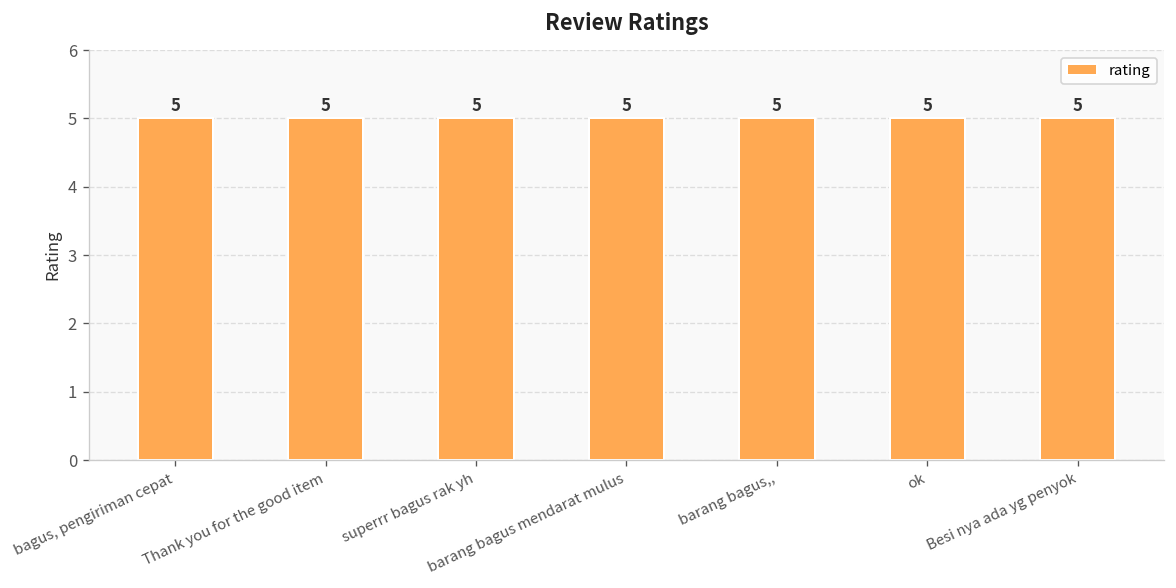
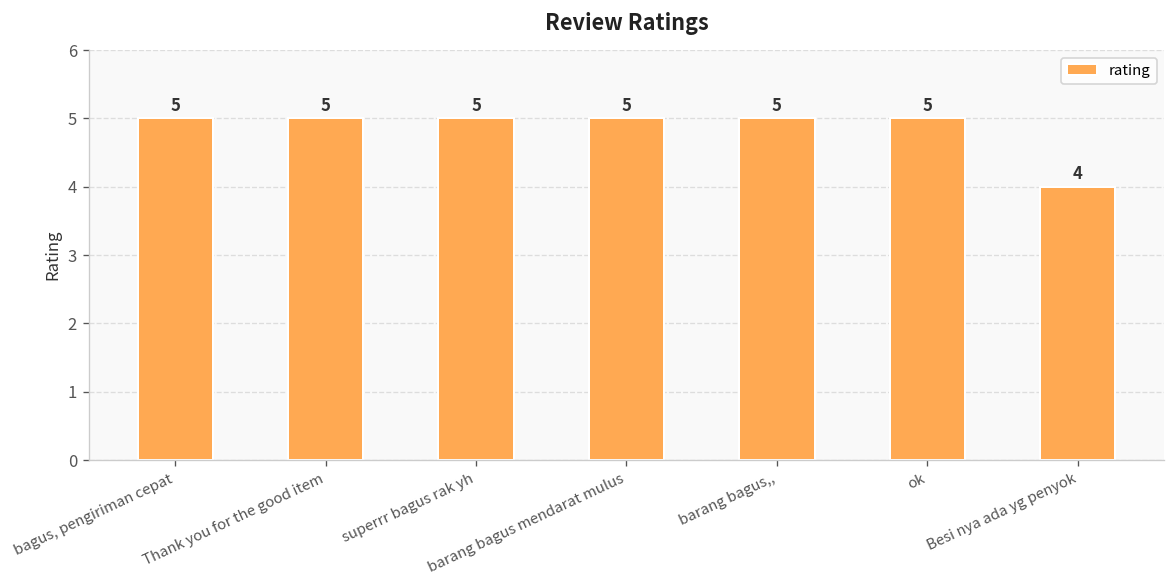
Besi nya ada yg penyok: 5 -> 4
